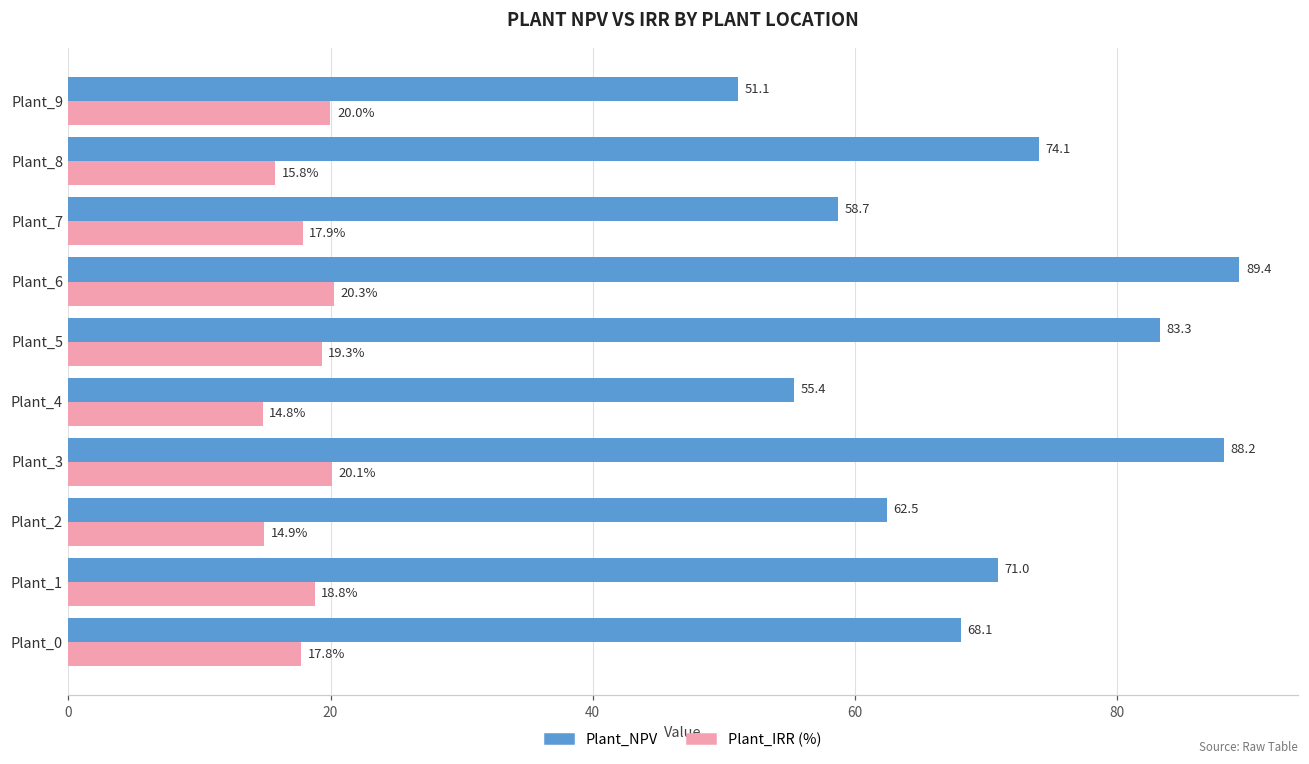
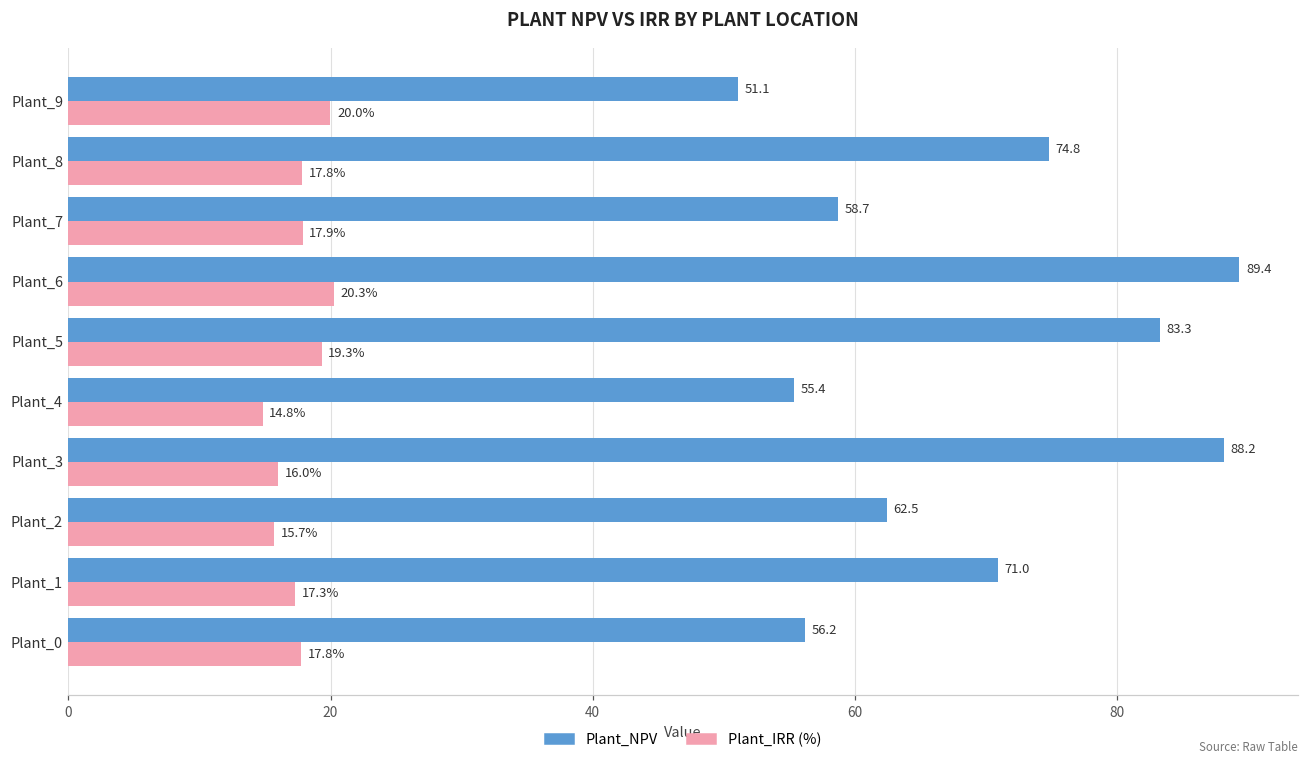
Plant_NPV, Plant_8: 74.1 -> 74.8
Plant_IRR (%), Plant_8: 15.8% -> 17.8%
Plant_IRR (%), Plant_3: 20.1% -> 16.0%
Plant_IRR (%), Plant_2: 14.9% -> 15.7%
Plant_IRR (%), Plant_1: 18.8% -> 17.3%
Plant_NPV, Plant_0: 68.1 -> 56.2
